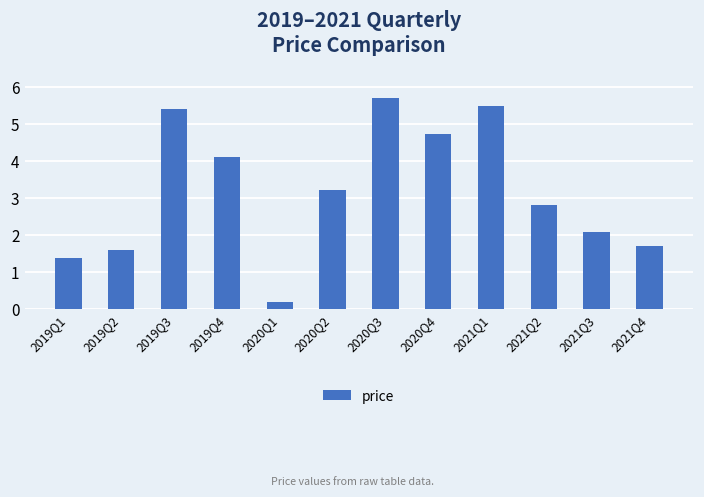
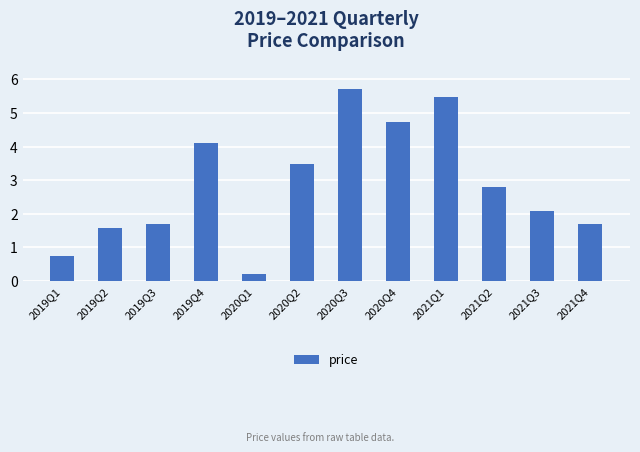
2019Q1: 1.4 -> 0.7
2019Q3: 5.4 -> 1.7
2020Q2: 3.2 -> 3.5
